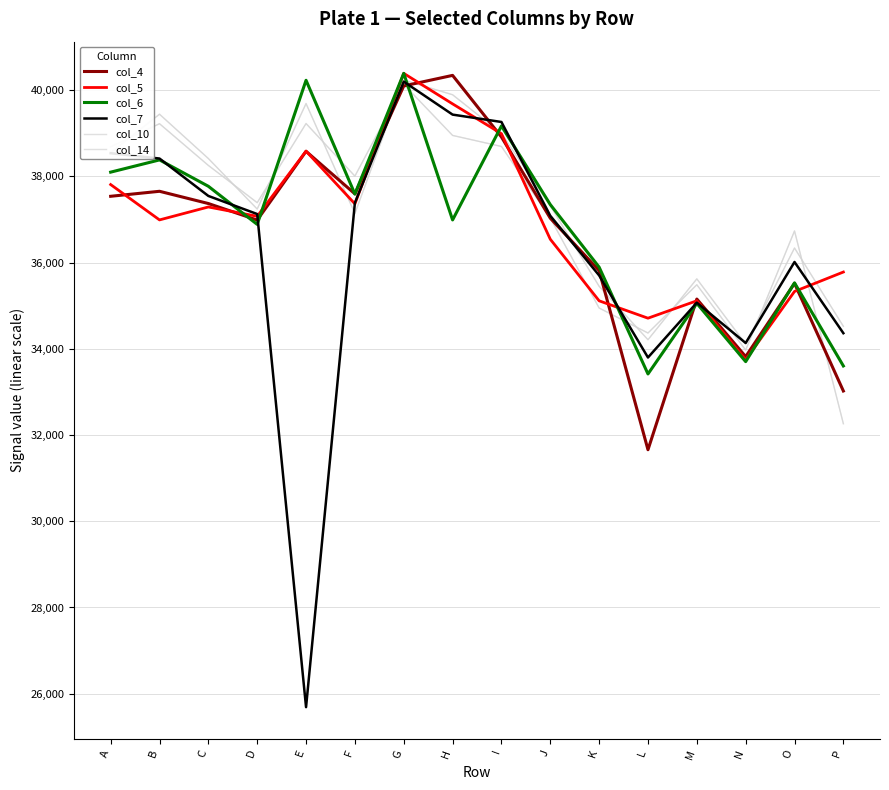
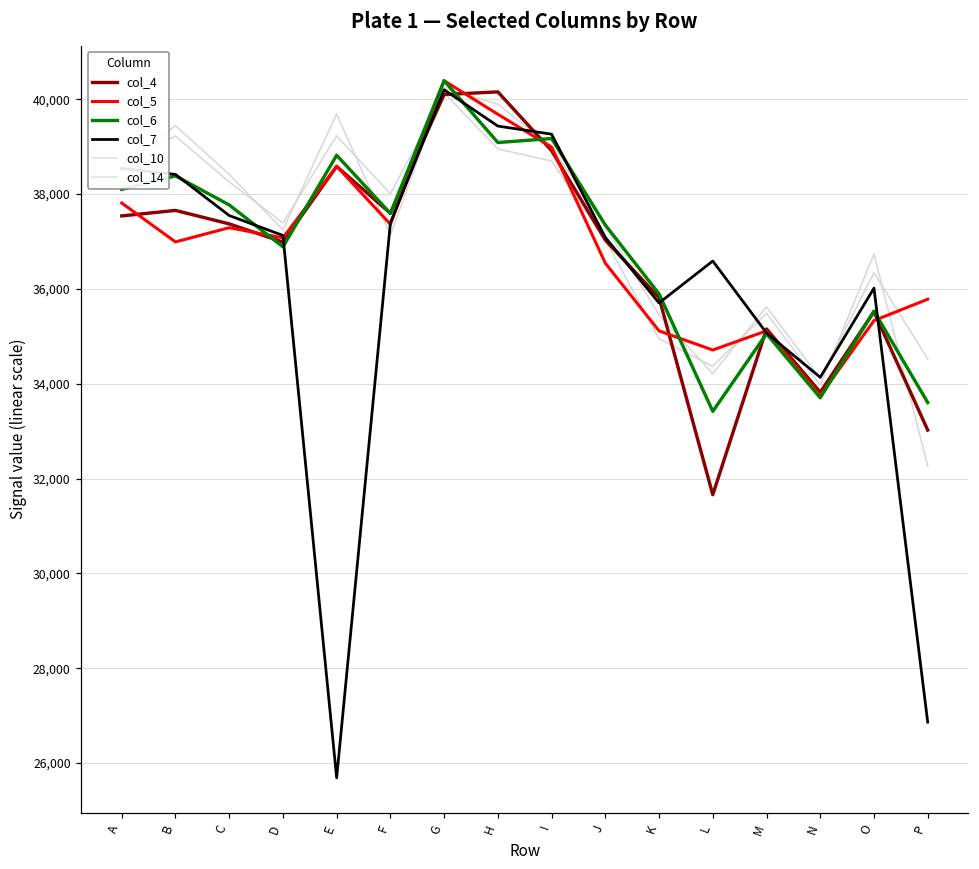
col_6, E: 40,200 -> 38,800
col_4, H: 40,300 -> 40,200
col_6, H: 37,000 -> 39,100
col_7, L: 33,800 -> 36,600
col_7, P: 34,400 -> 26,900
